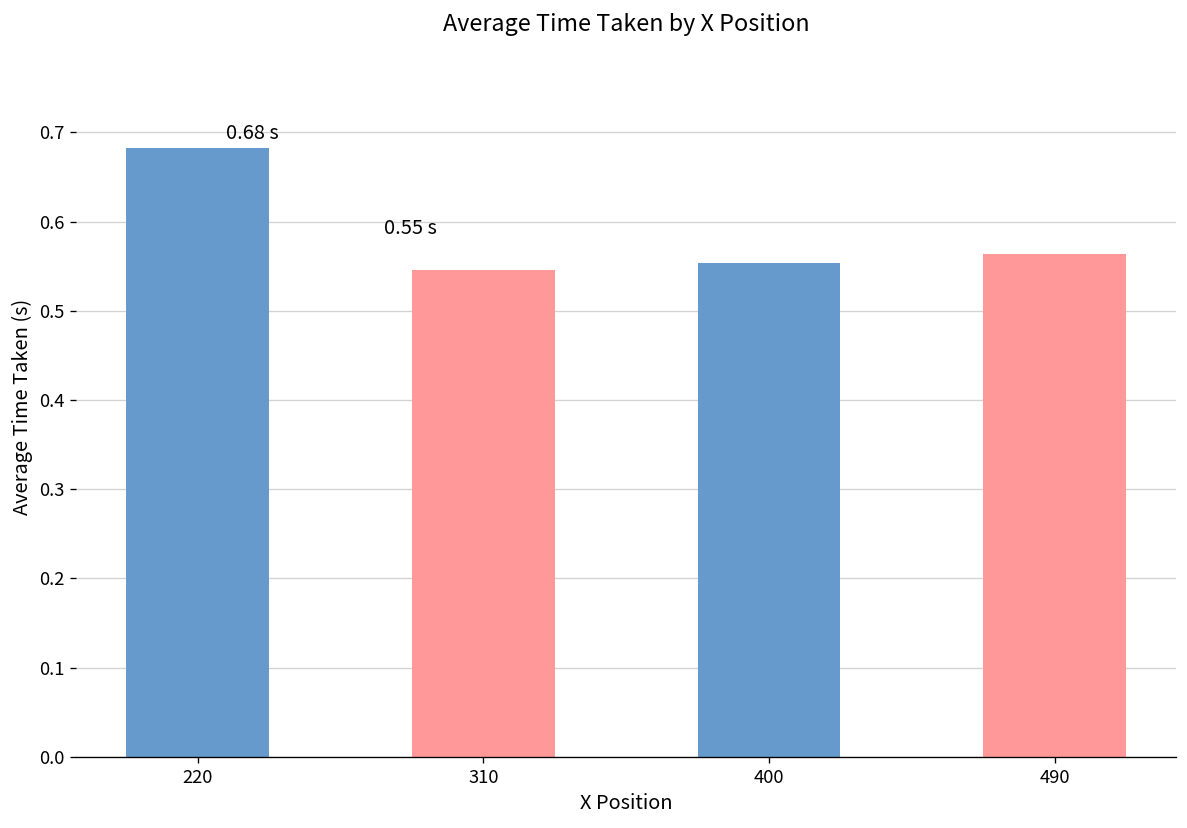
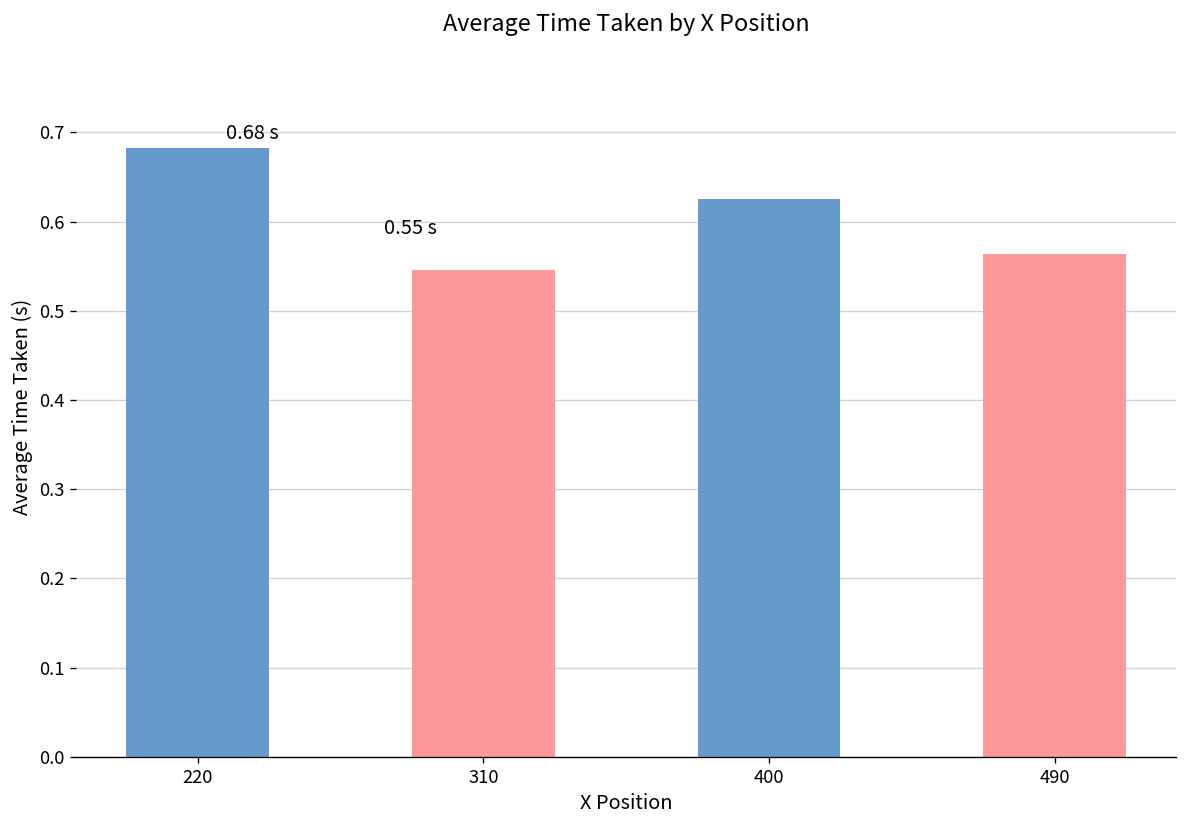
400: 0.55 -> 0.63
